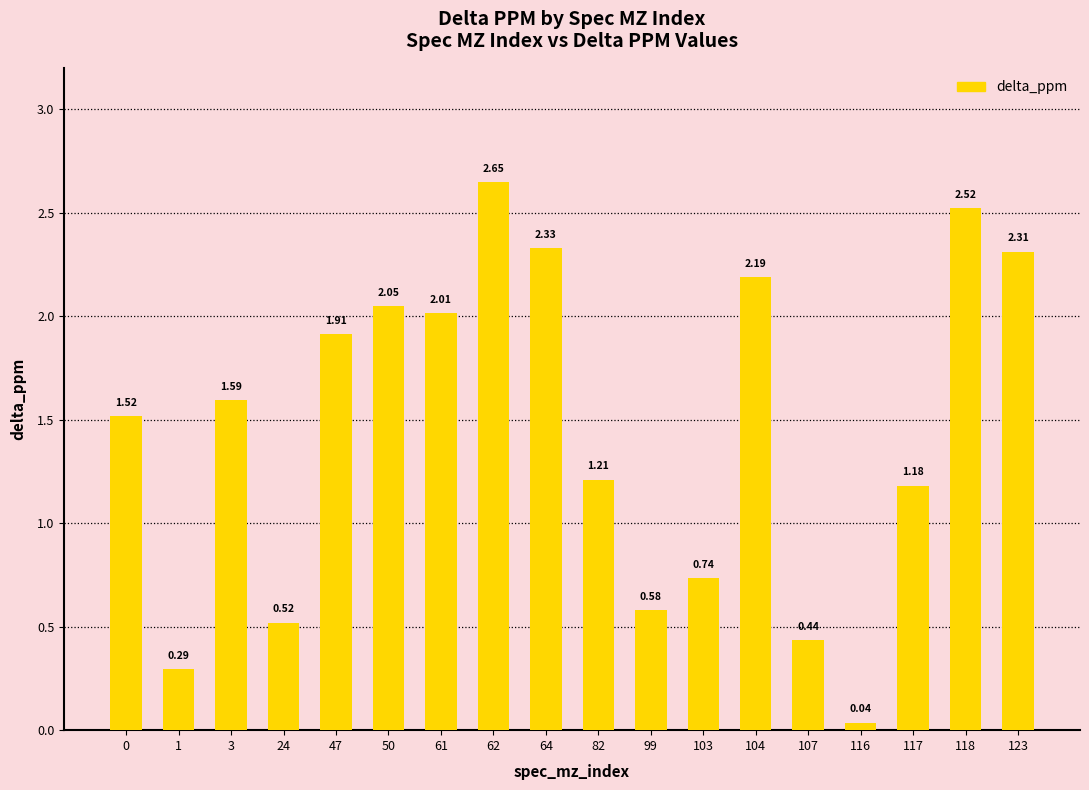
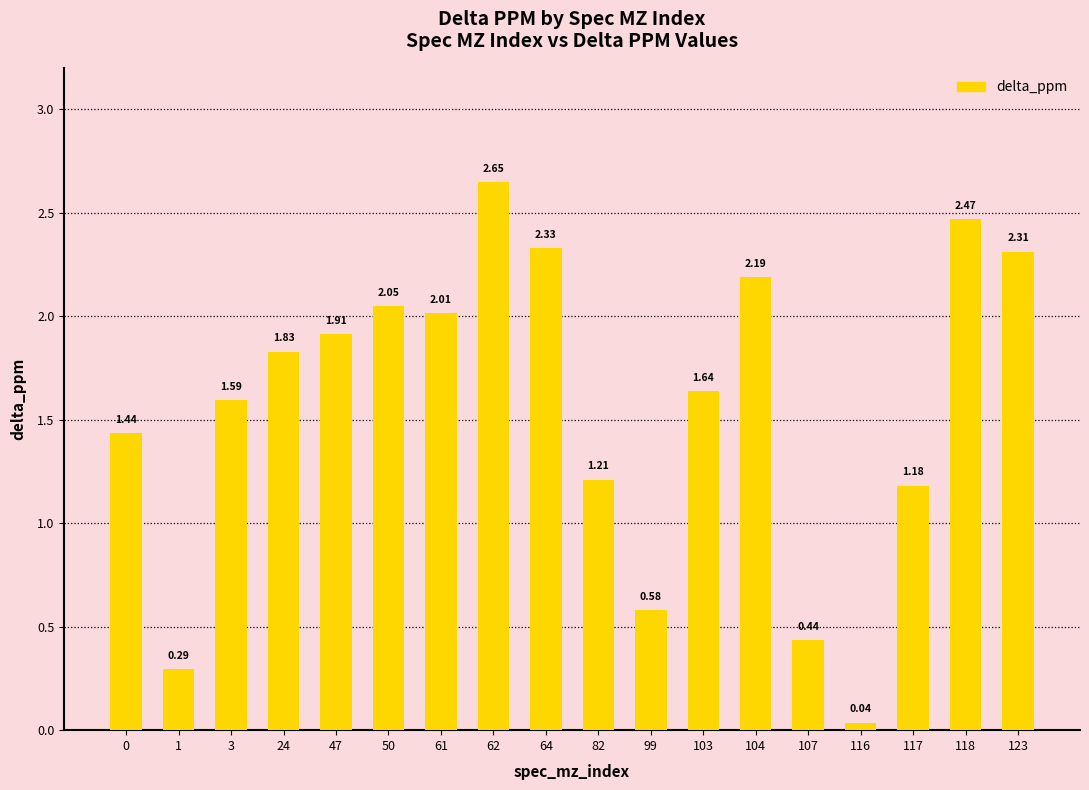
0: 1.52 -> 1.44
24: 0.52 -> 1.83
103: 0.74 -> 1.64
118: 2.52 -> 2.47
